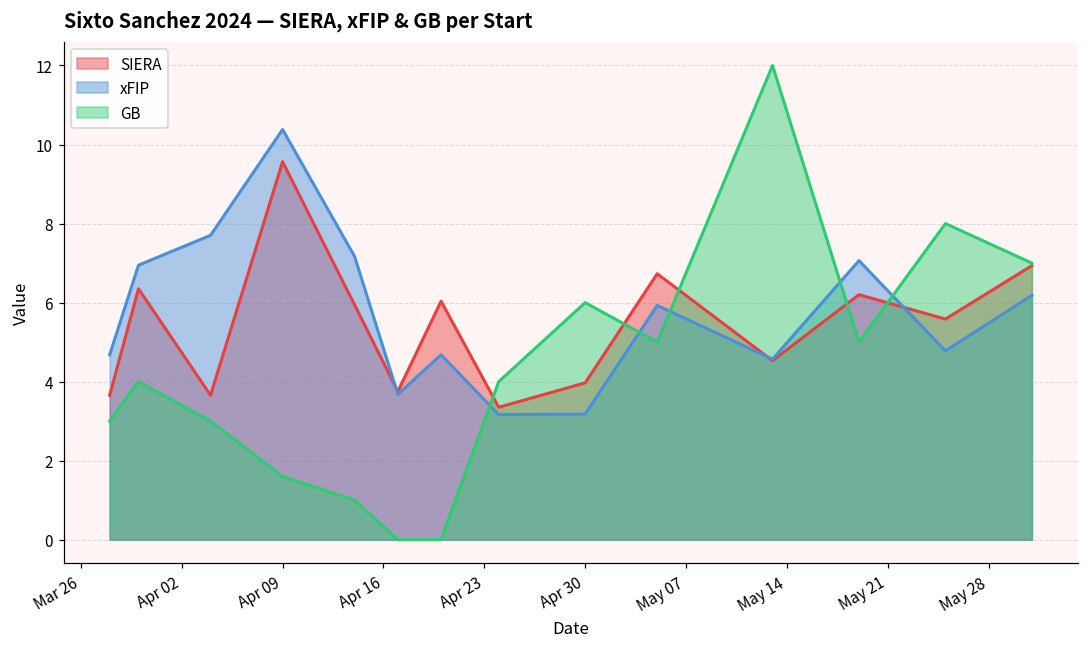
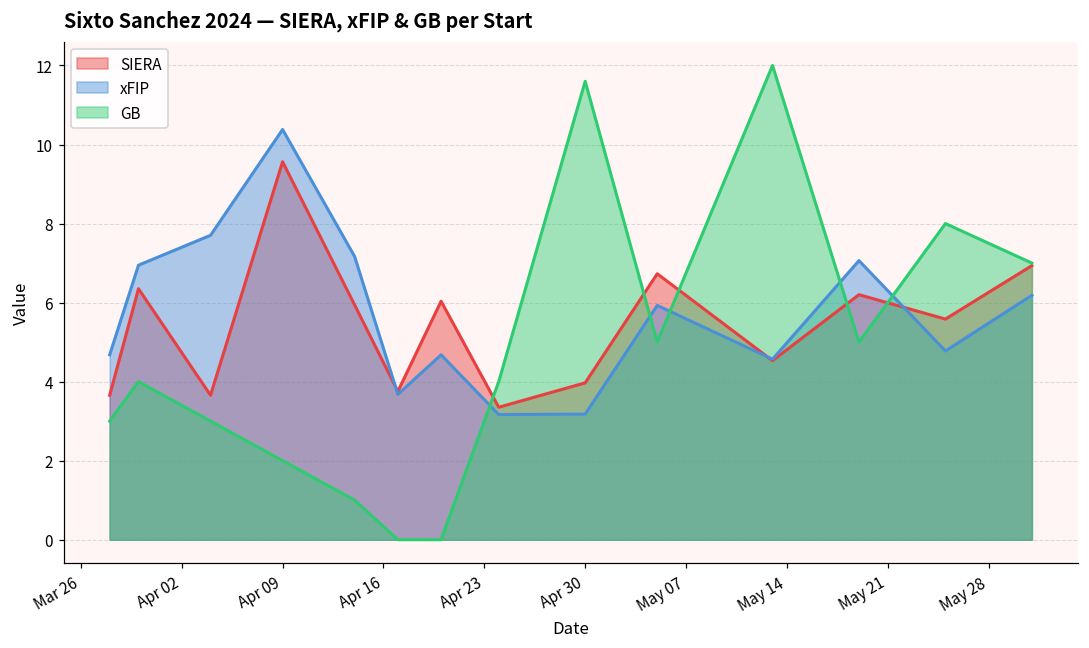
GB, Apr 09: 1.6 -> 2.0
GB, Apr 30: 6.0 -> 11.6
